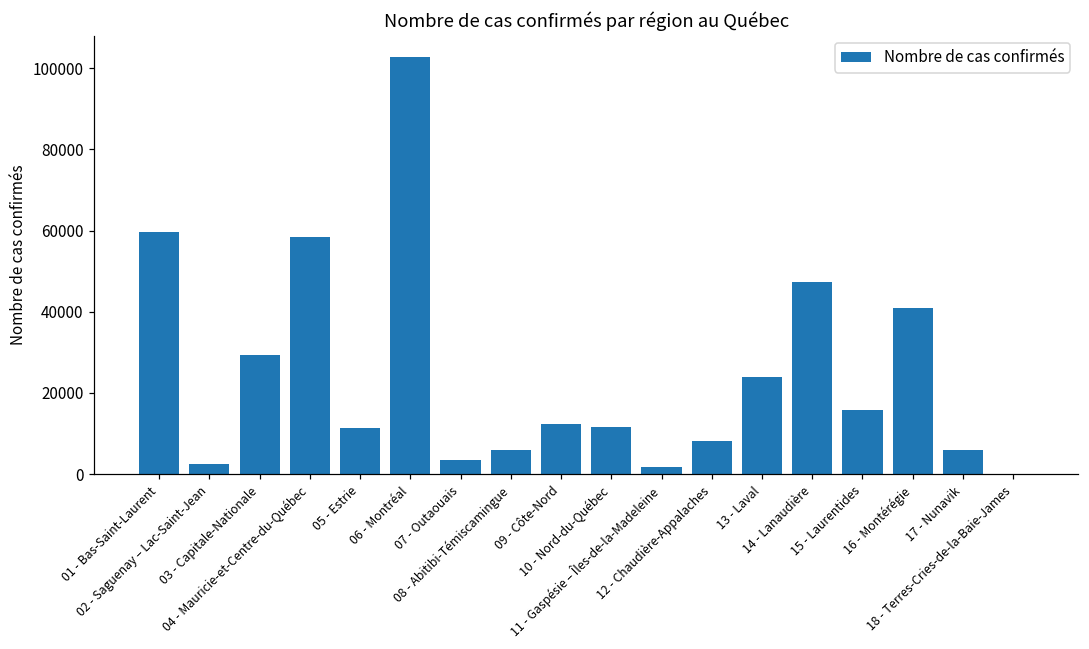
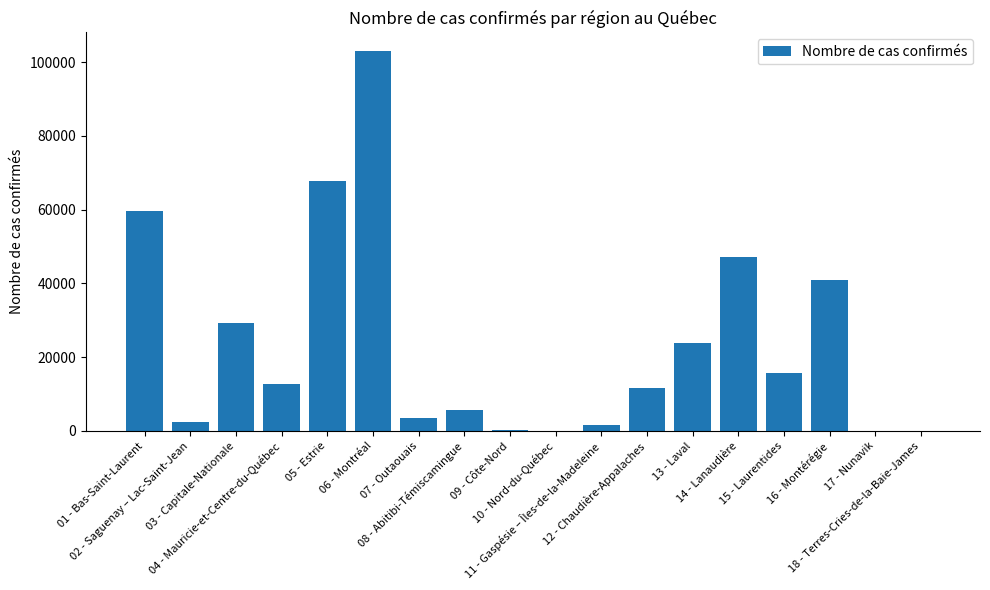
04 - Mauricie-et-Centre-du-Québec: 58000 -> 13000
05 - Estrie: 11000 -> 68000
09 - Côte-Nord: 12000 -> 0
10 - Nord-du-Québec: 12000 -> 0
12 - Chaudière-Appalaches: 8000 -> 12000
17 - Nunavik: 6000 -> 0
